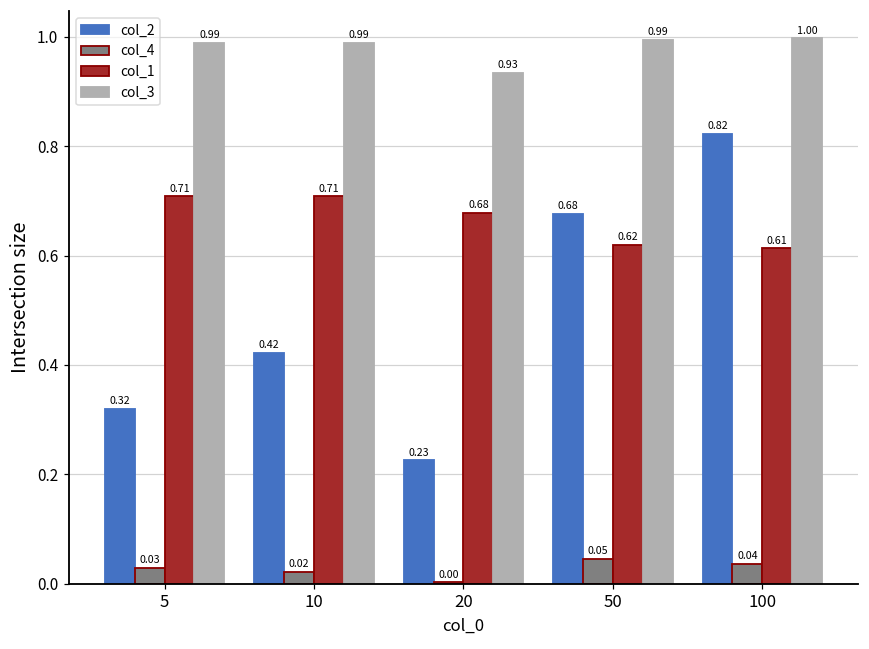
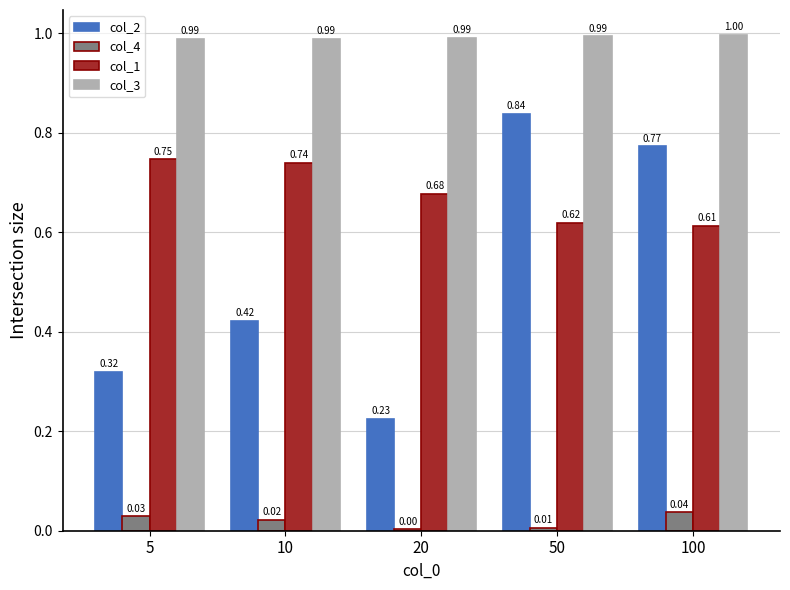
col_1, 5: 0.71 -> 0.75
col_1, 10: 0.71 -> 0.74
col_3, 20: 0.93 -> 0.99
col_2, 50: 0.68 -> 0.84
col_4, 50: 0.05 -> 0.01
col_2, 100: 0.82 -> 0.77
